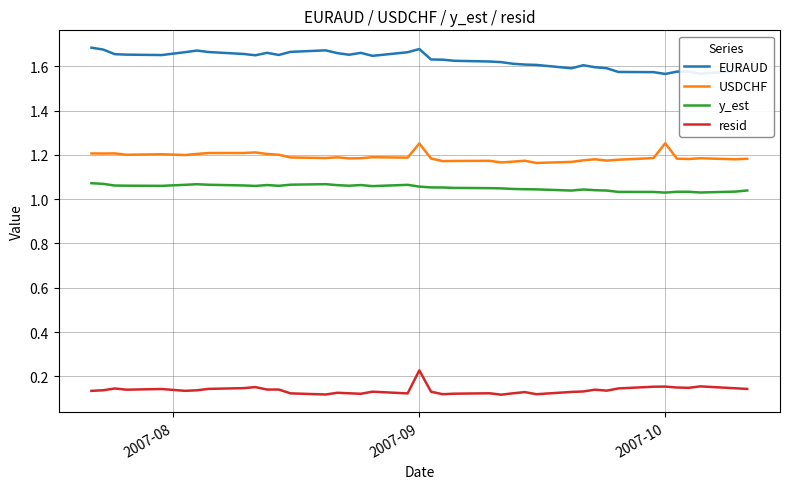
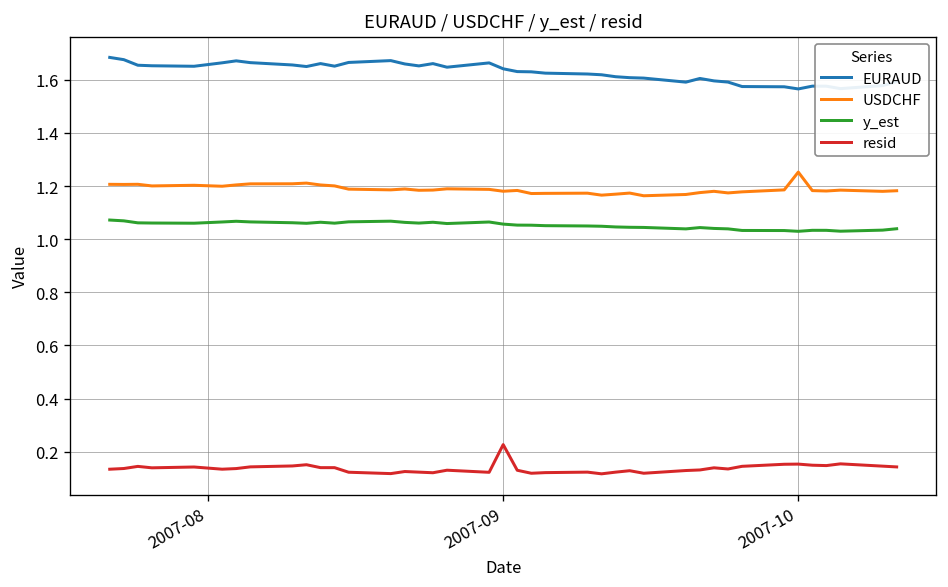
EURAUD, 2007-09: 1.68 -> 1.64
USDCHF, 2007-09: 1.25 -> 1.18
